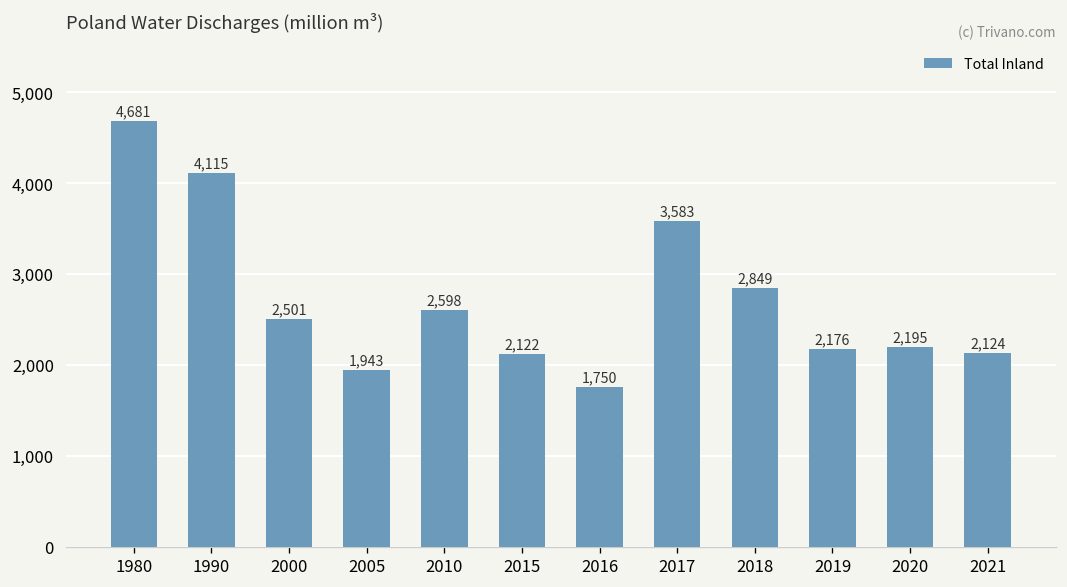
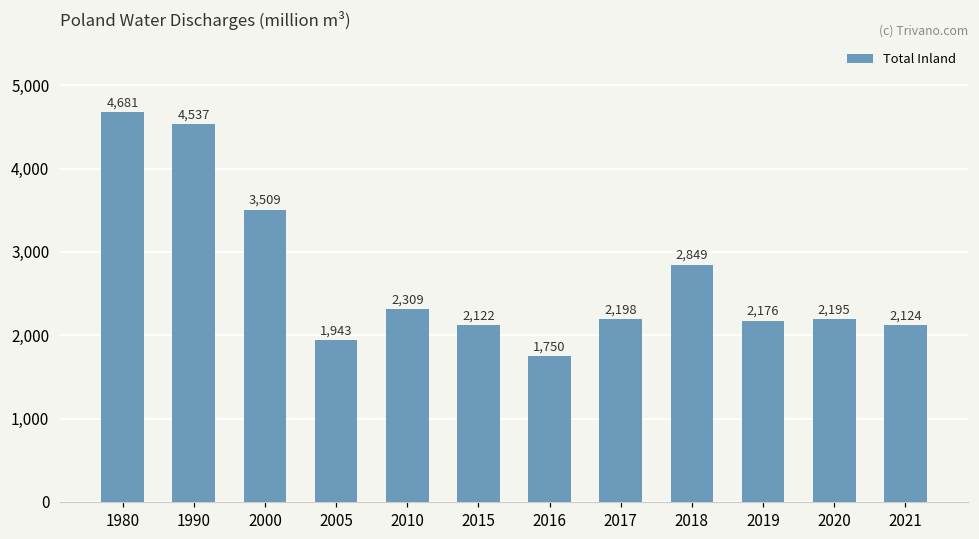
1990: 4,115 -> 4,537
2000: 2,501 -> 3,509
2010: 2,598 -> 2,309
2017: 3,583 -> 2,198
